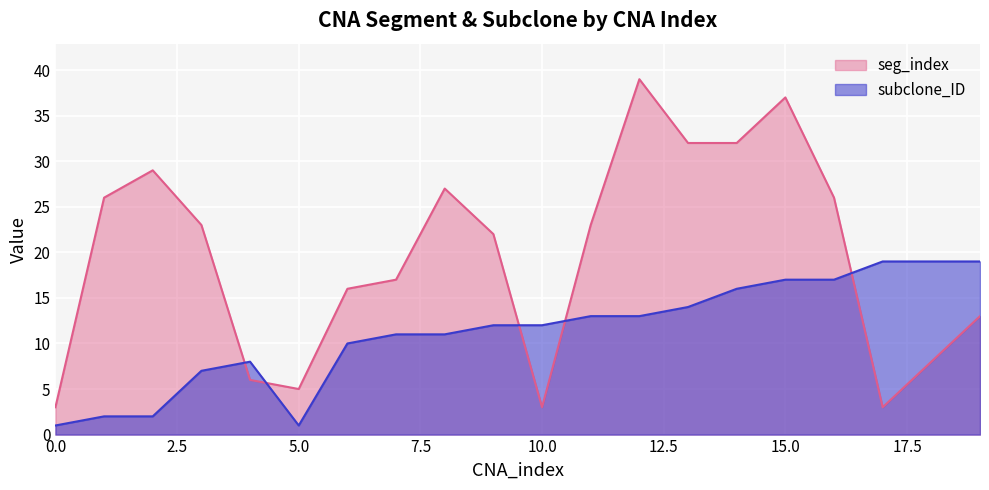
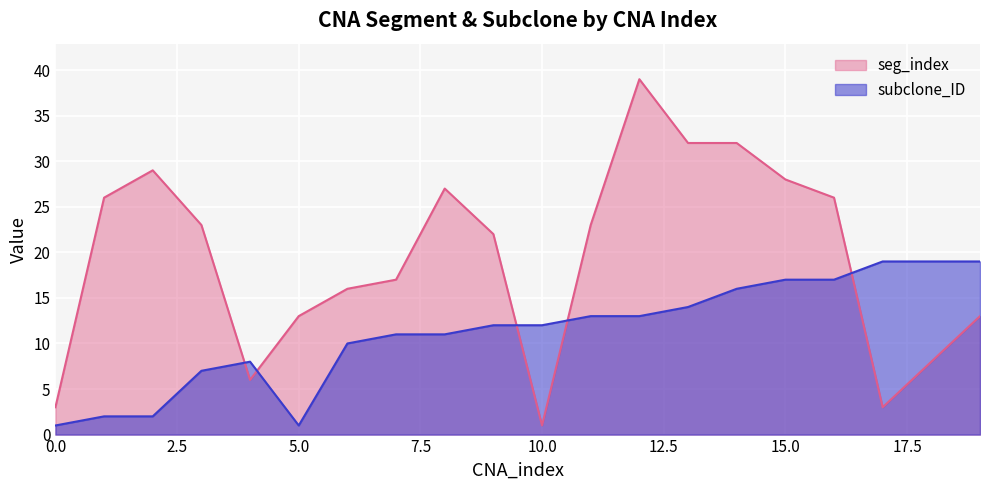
seg_index, 5.0: 5 -> 13
seg_index, 10.0: 3 -> 1
seg_index, 15.0: 37 -> 28
